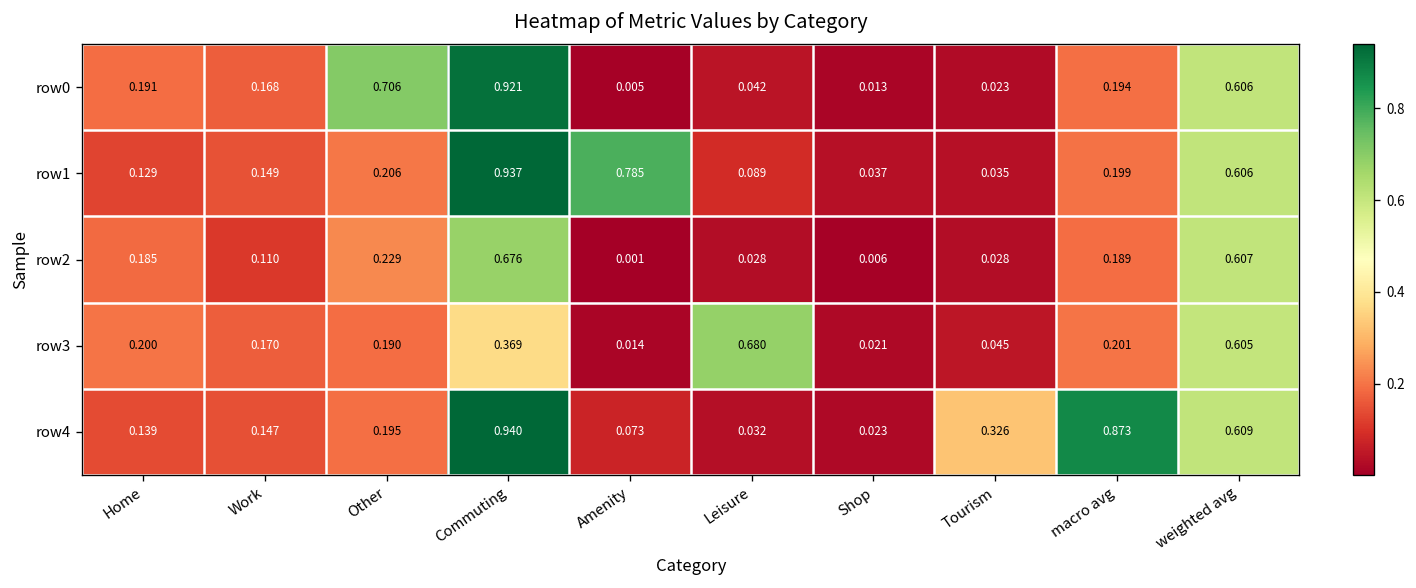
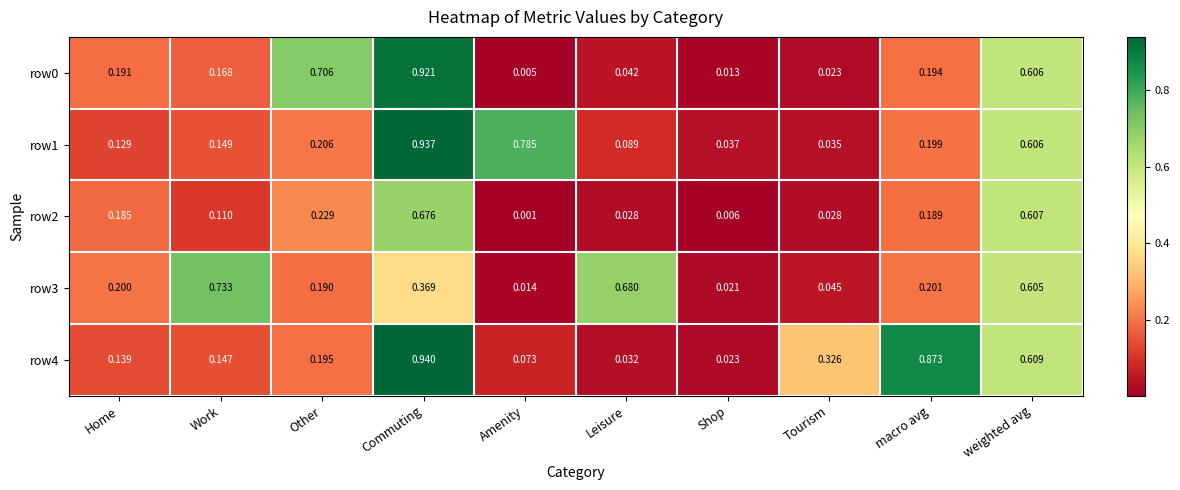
row3, Work: 0.170 -> 0.733
